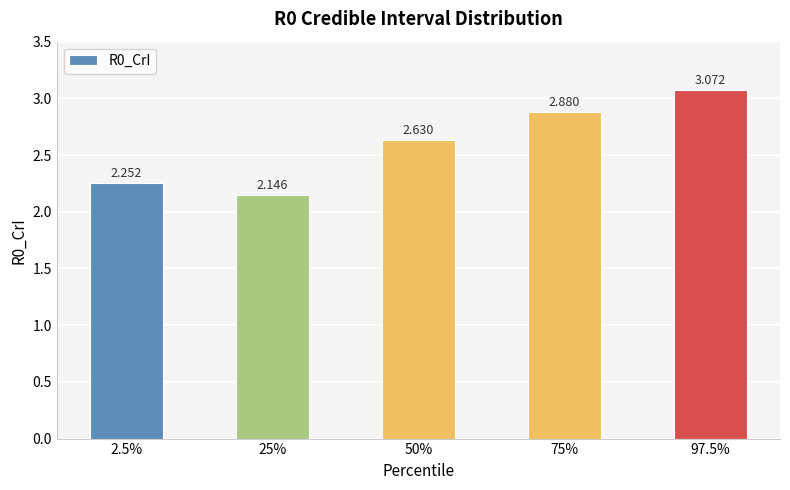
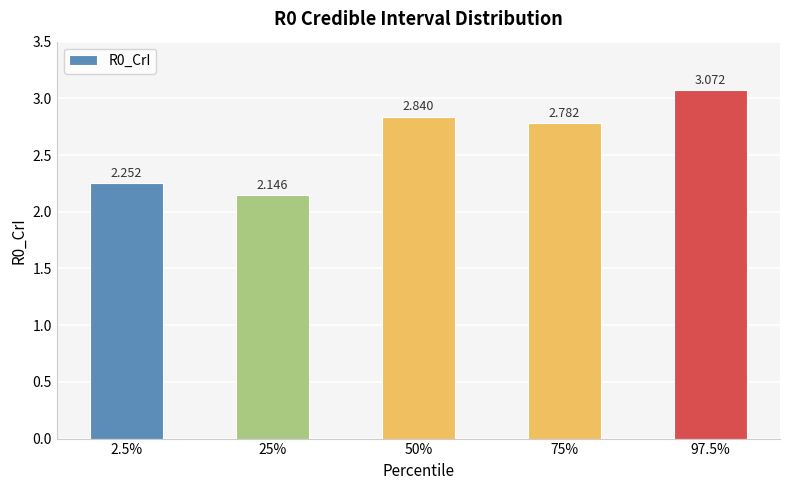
50%: 2.630 -> 2.840
75%: 2.880 -> 2.782
